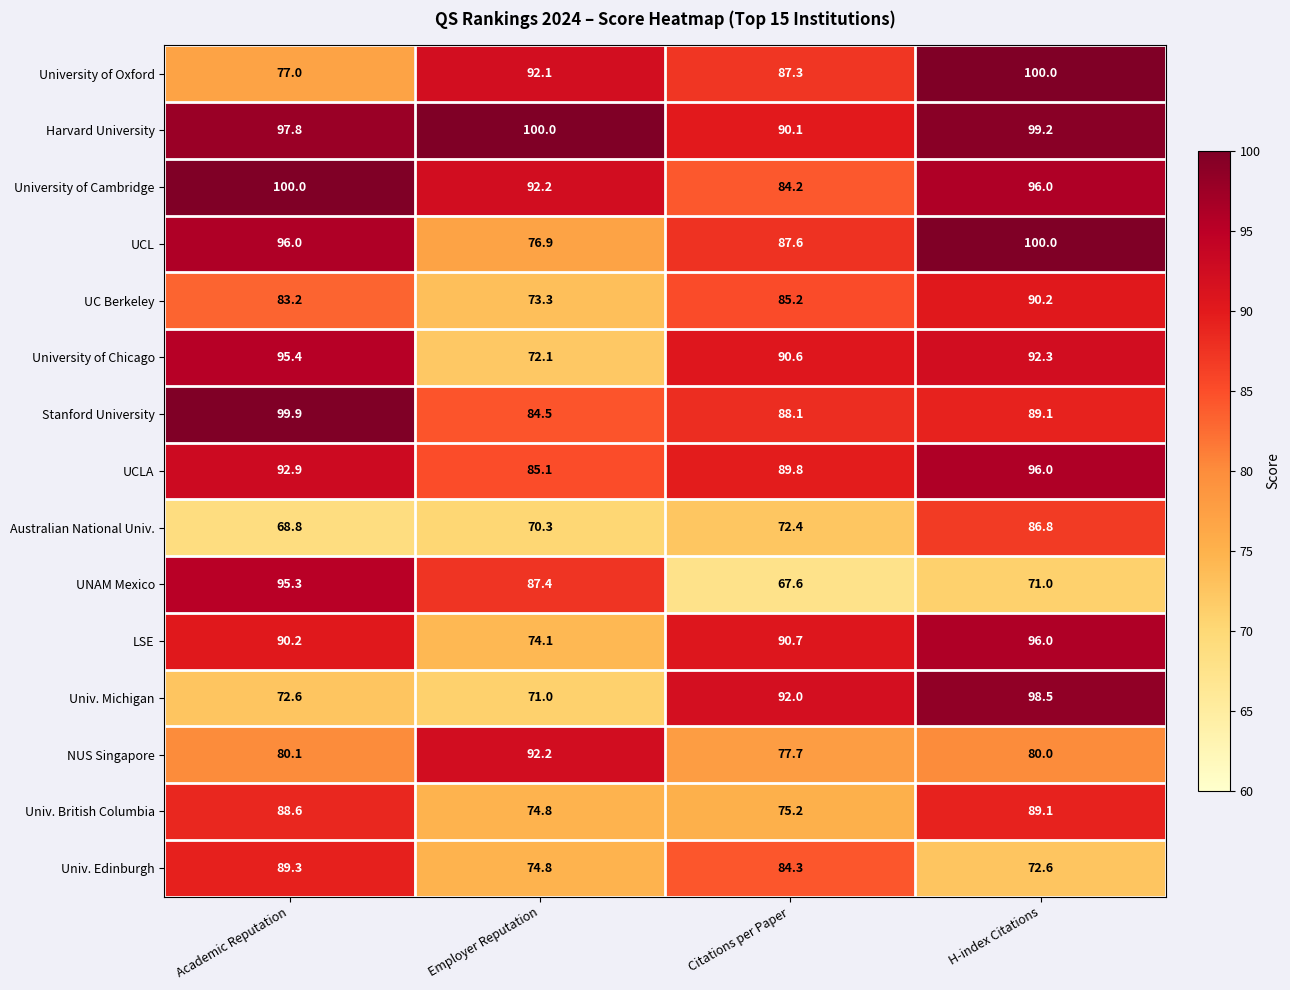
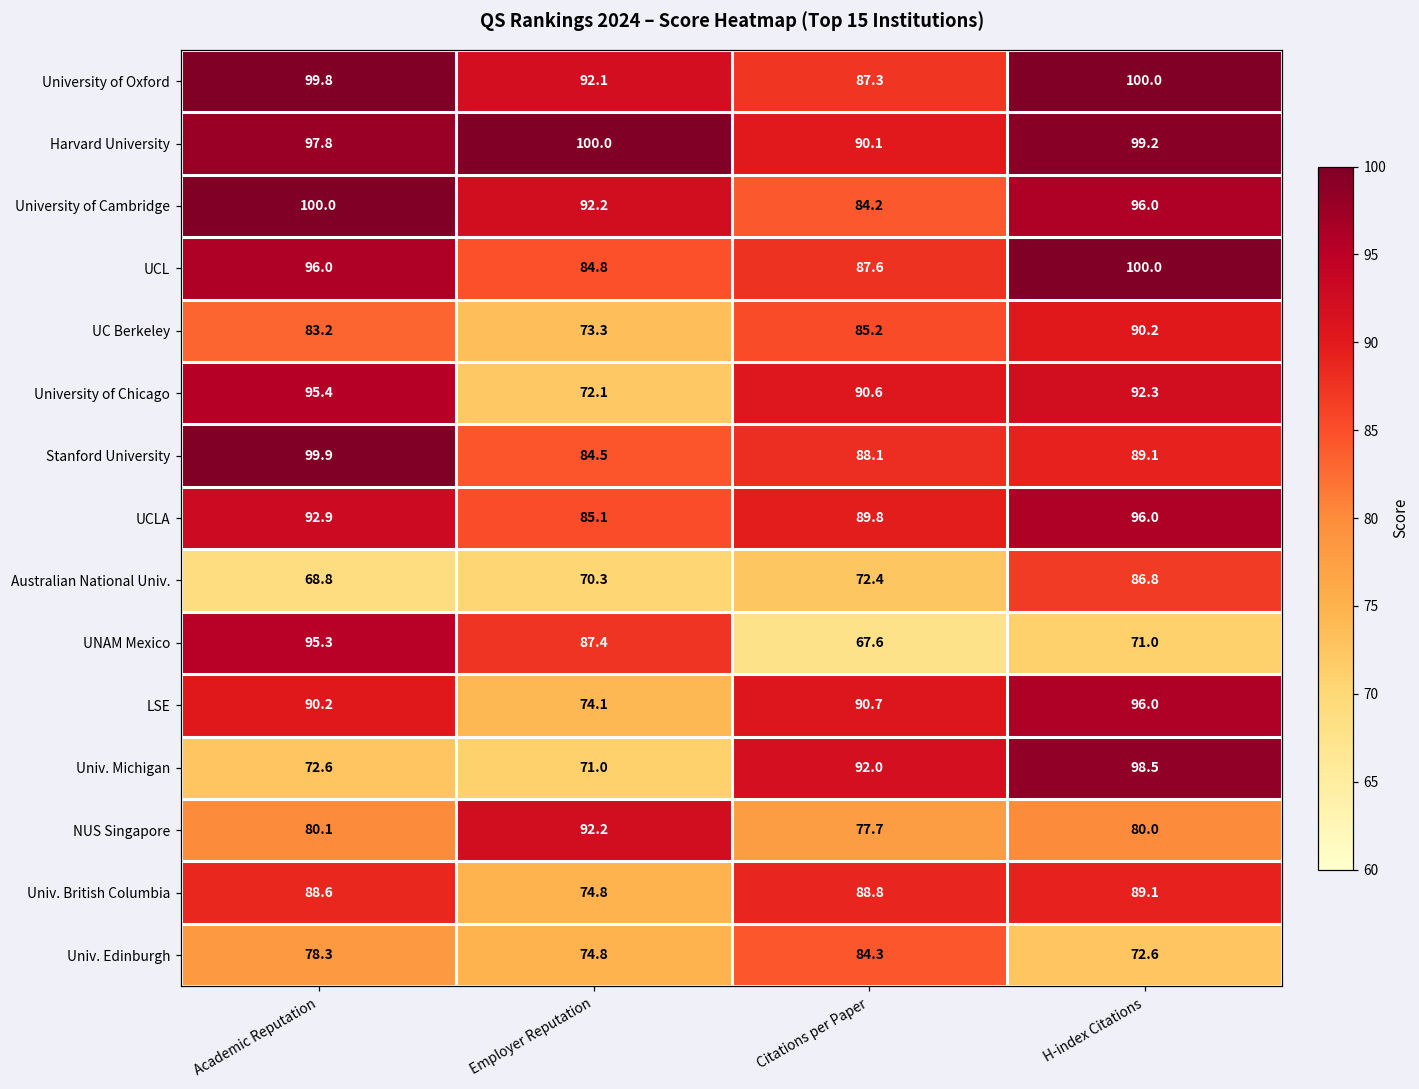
University of Oxford, Academic Reputation: 77.0 -> 99.8
UCL, Employer Reputation: 76.9 -> 84.8
Univ. British Columbia, Citations per Paper: 75.2 -> 88.8
Univ. Edinburgh, Academic Reputation: 89.3 -> 78.3
